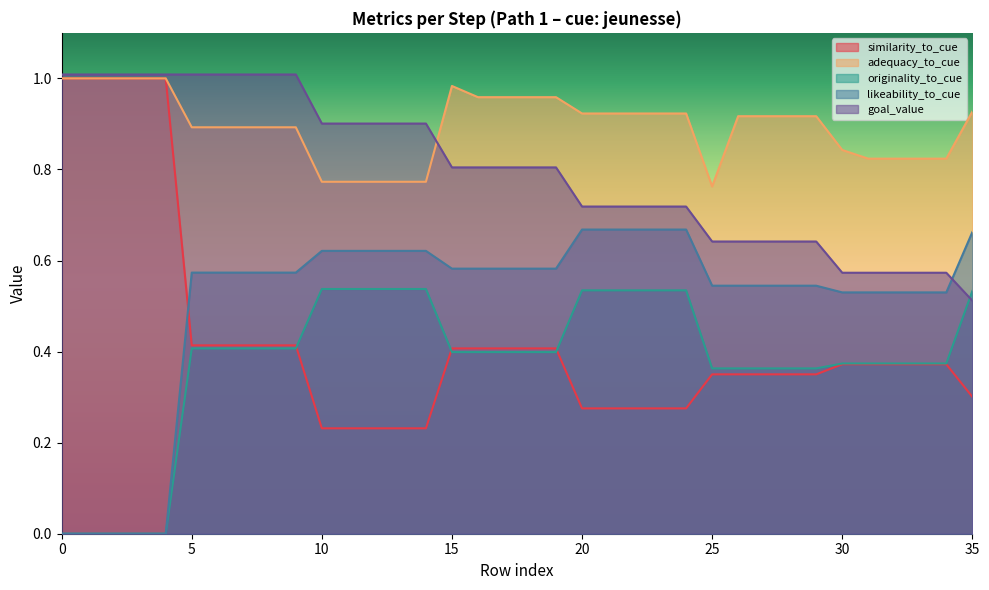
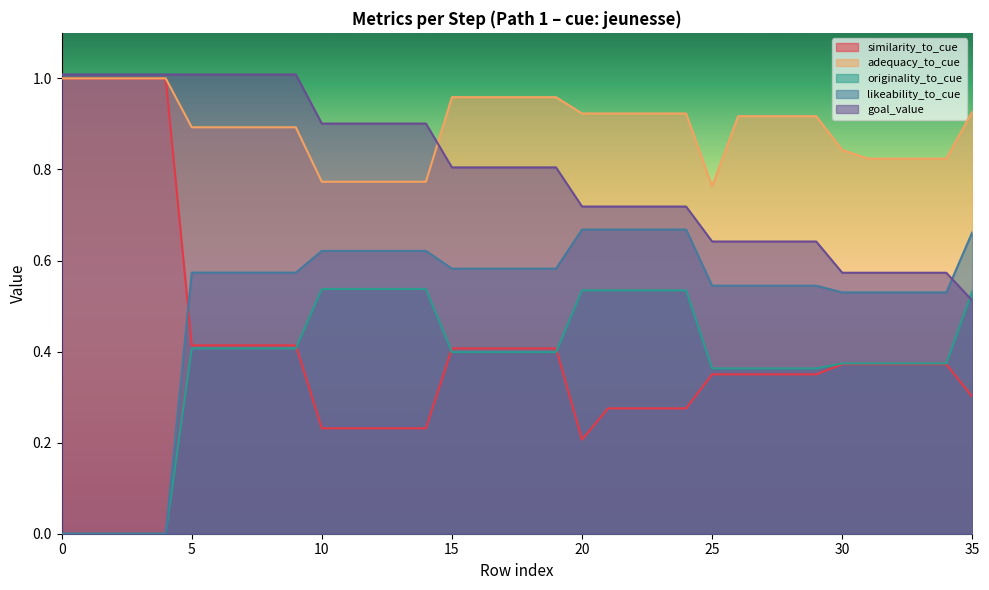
adequacy_to_cue, 15: 0.98 -> 0.96
similarity_to_cue, 20: 0.28 -> 0.21
